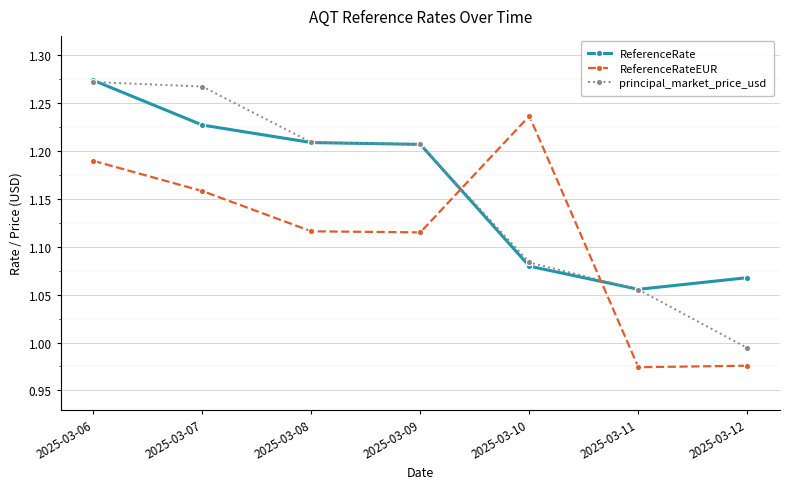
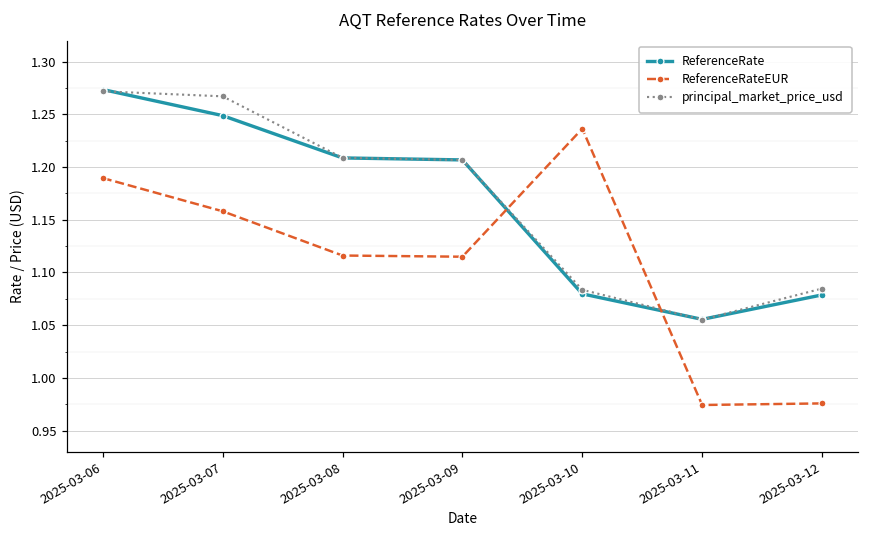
ReferenceRate, 2025-03-07: 1.23 -> 1.25
ReferenceRate, 2025-03-12: 1.07 -> 1.08
principal_market_price_usd, 2025-03-12: 0.99 -> 1.08
